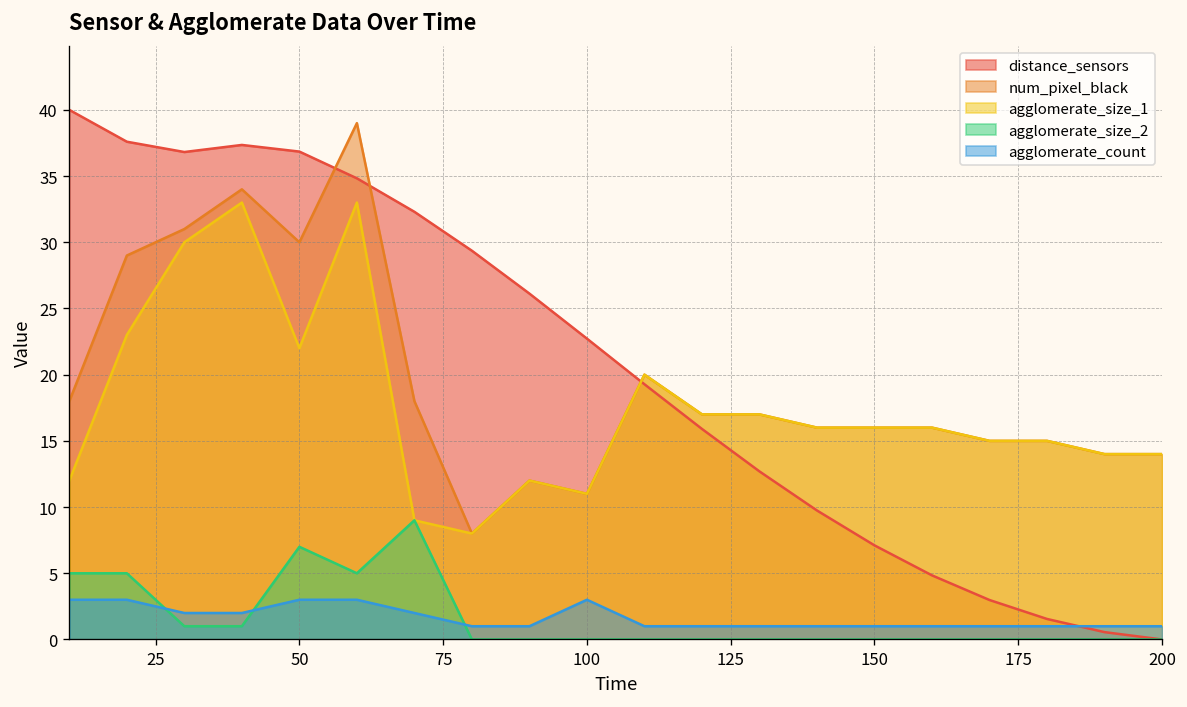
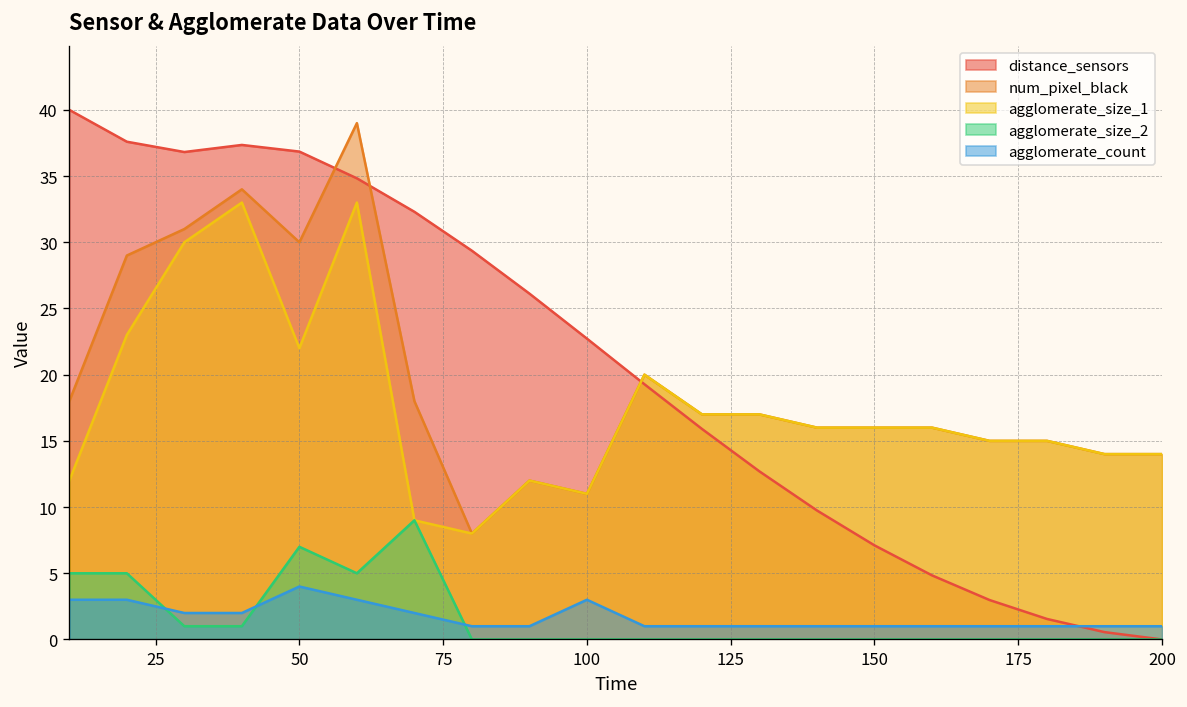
agglomerate_count, 50: 3 -> 4
